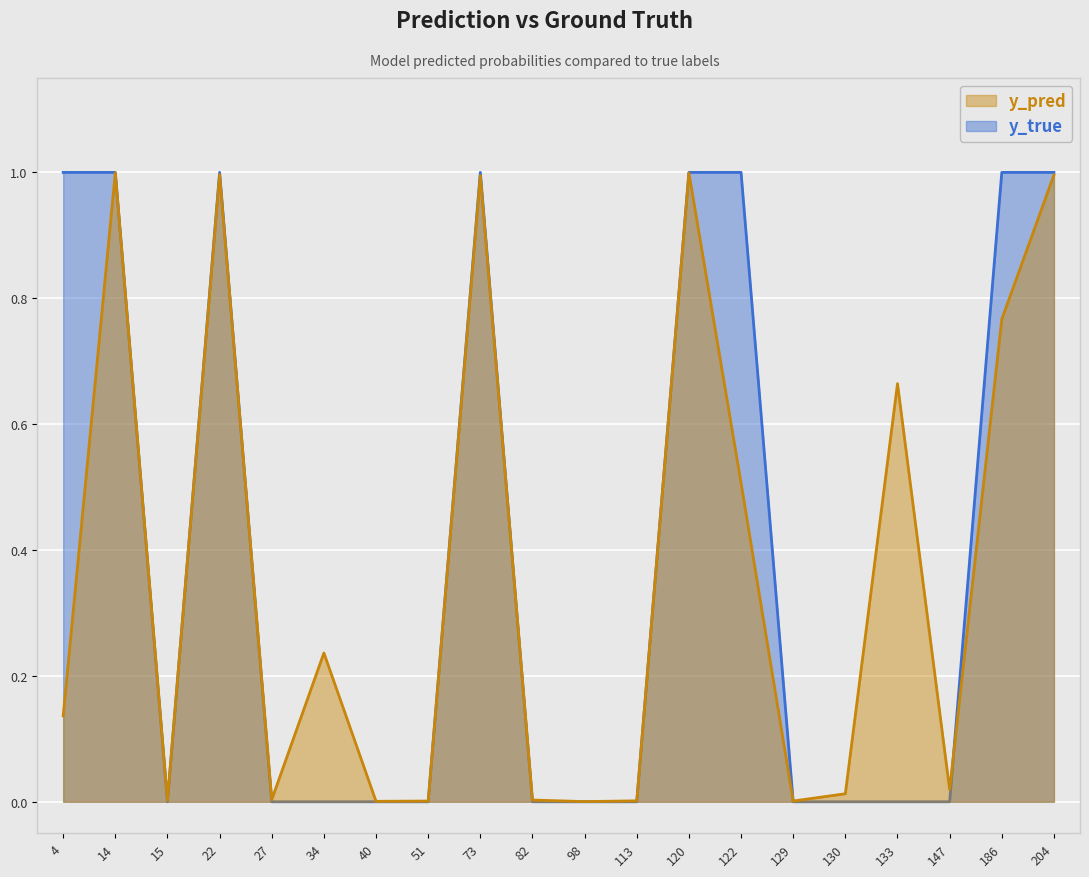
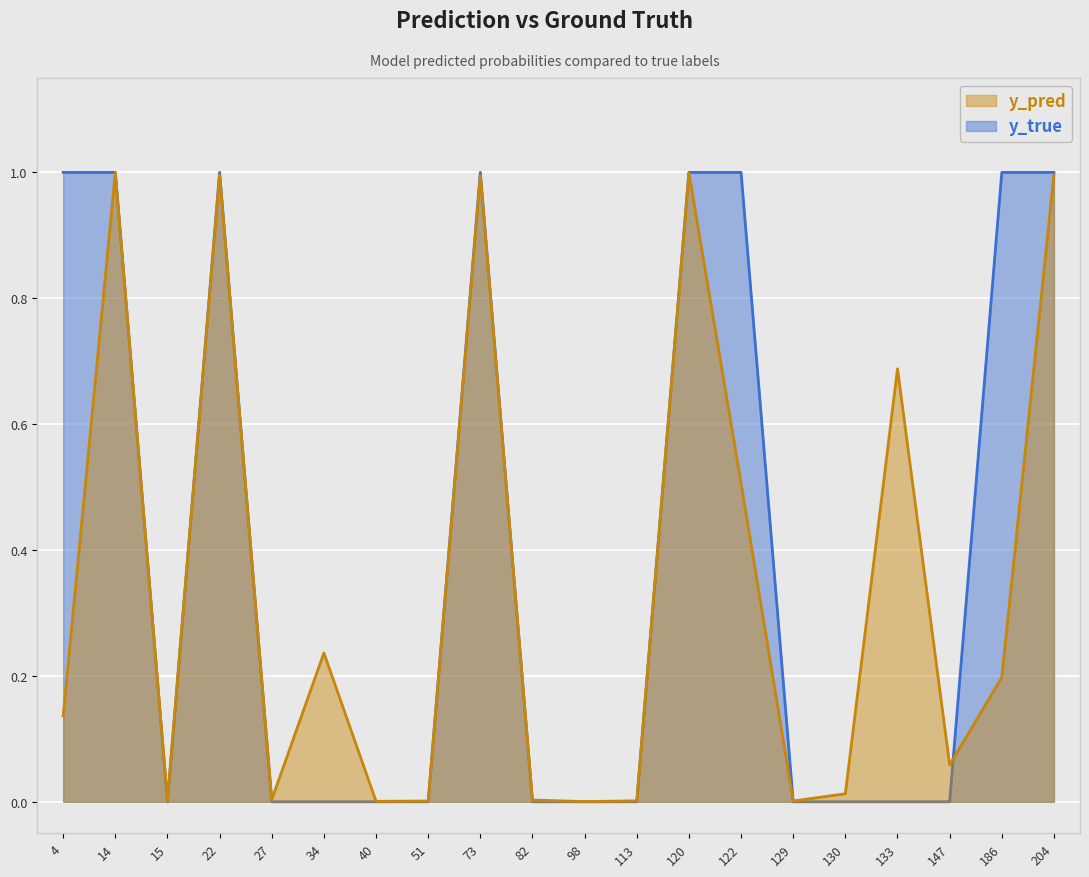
y_pred, 133: 0.66 -> 0.69
y_pred, 147: 0.02 -> 0.06
y_pred, 186: 0.77 -> 0.20
